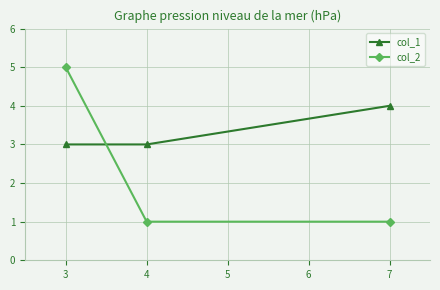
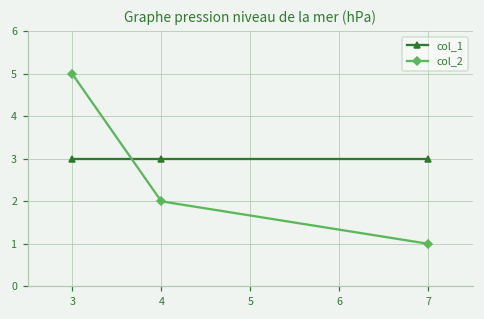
col_2, 4: 1 -> 2
col_1, 7: 4 -> 3
